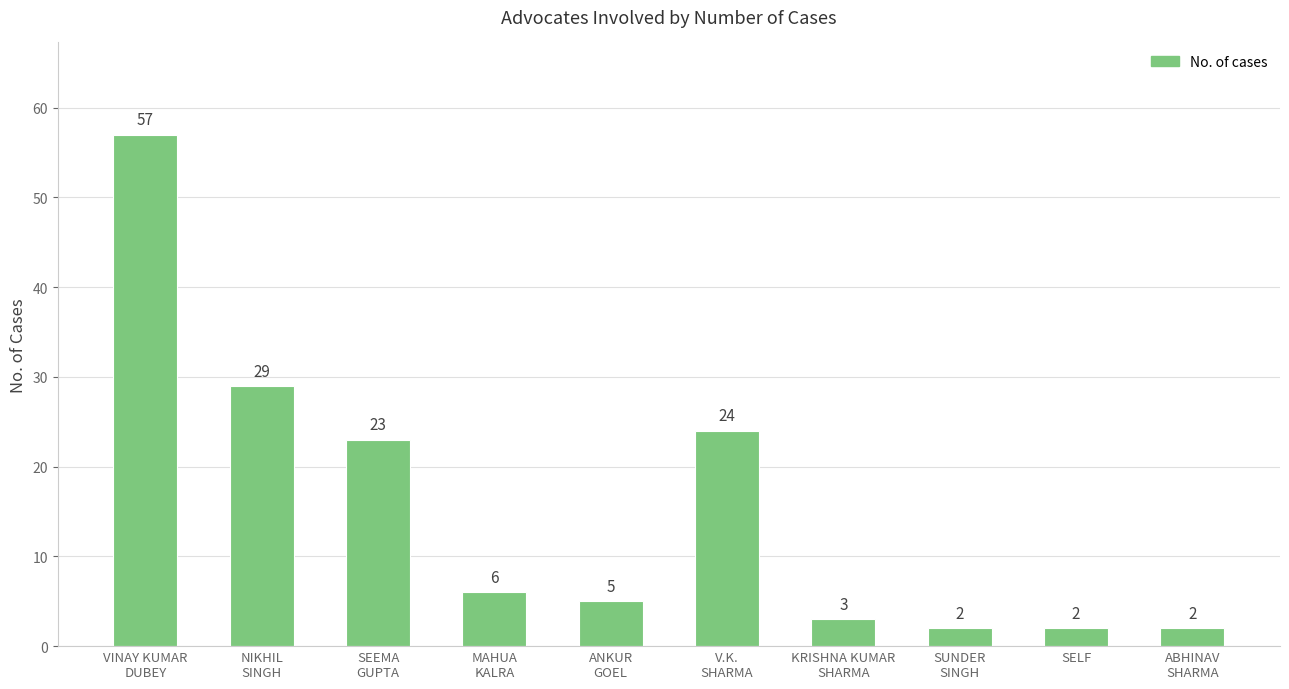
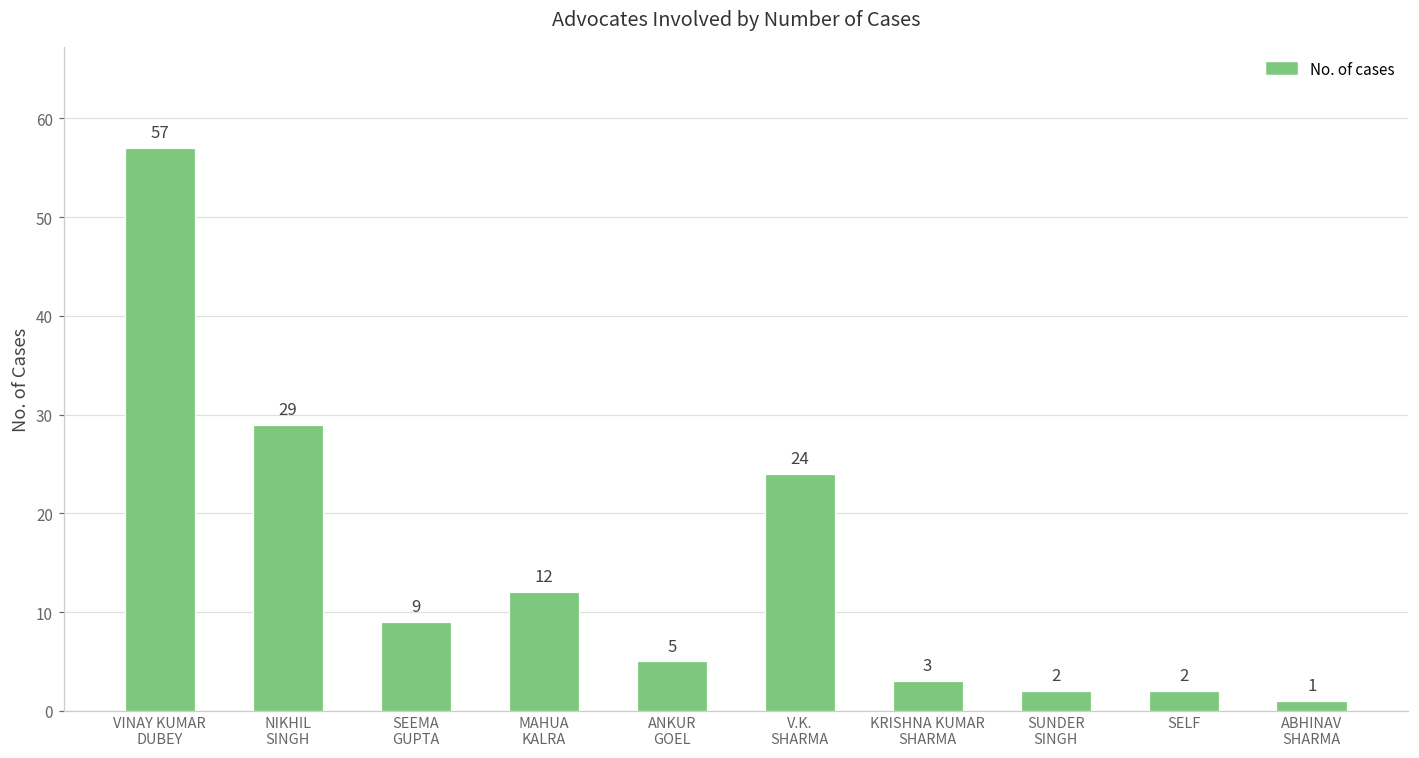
SEEMA GUPTA: 23 -> 9
MAHUA KALRA: 6 -> 12
ABHINAV SHARMA: 2 -> 1
